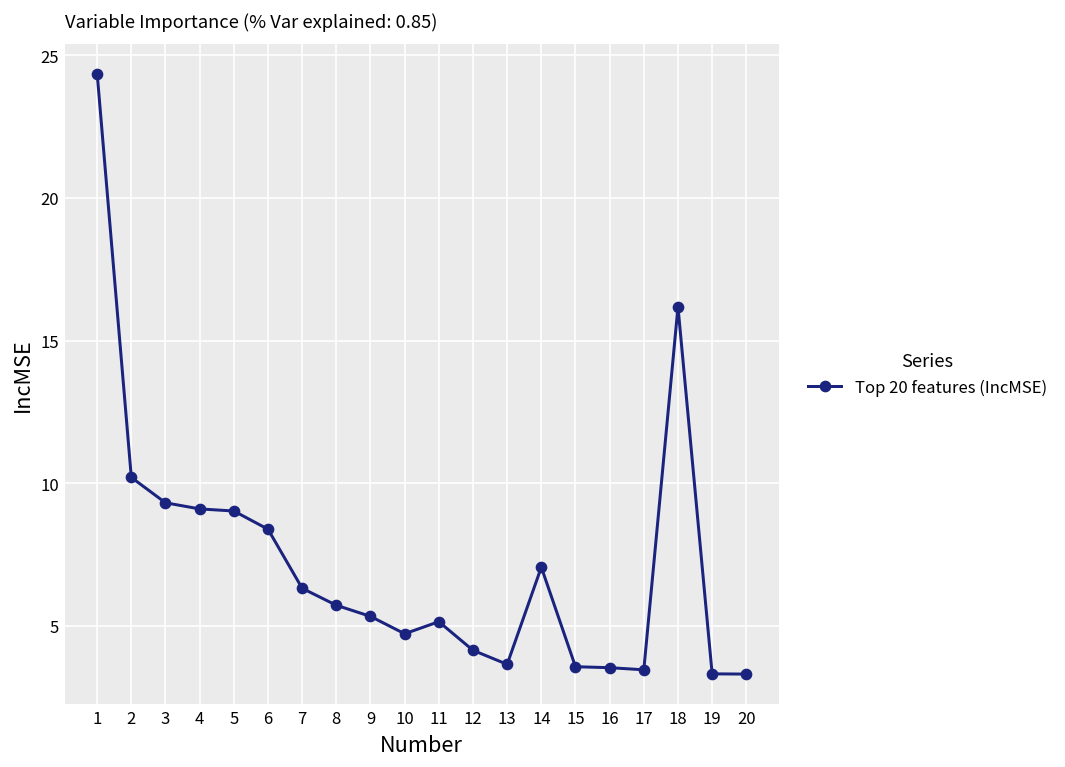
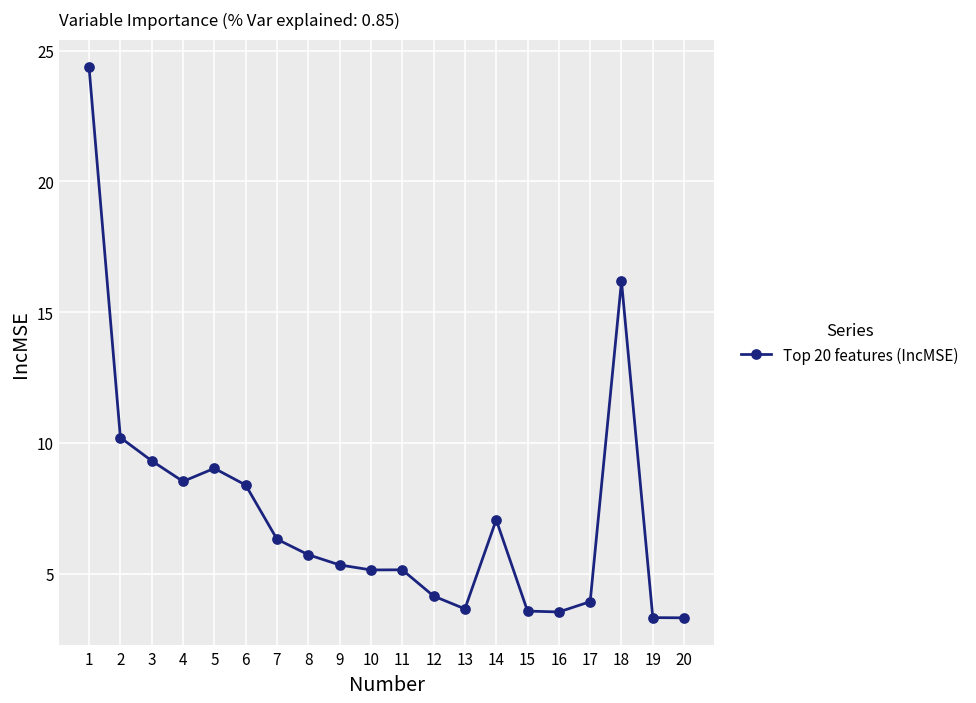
4: 9.1 -> 8.5
10: 4.7 -> 5.1
17: 3.5 -> 3.9
